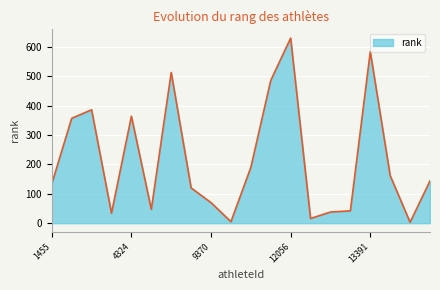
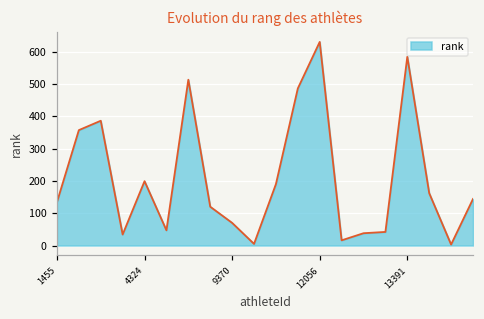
4324: 360 -> 200
